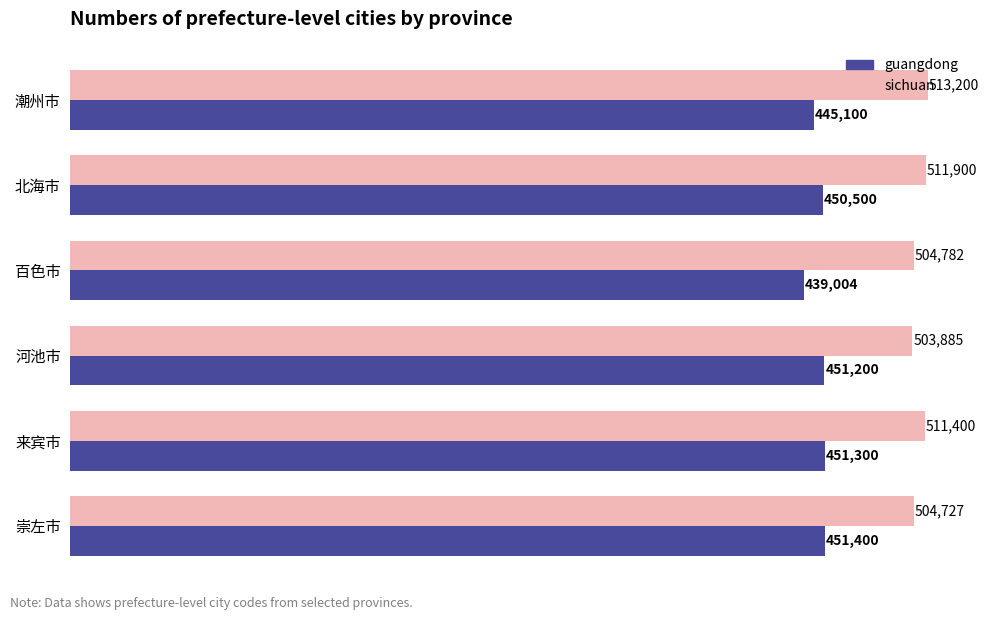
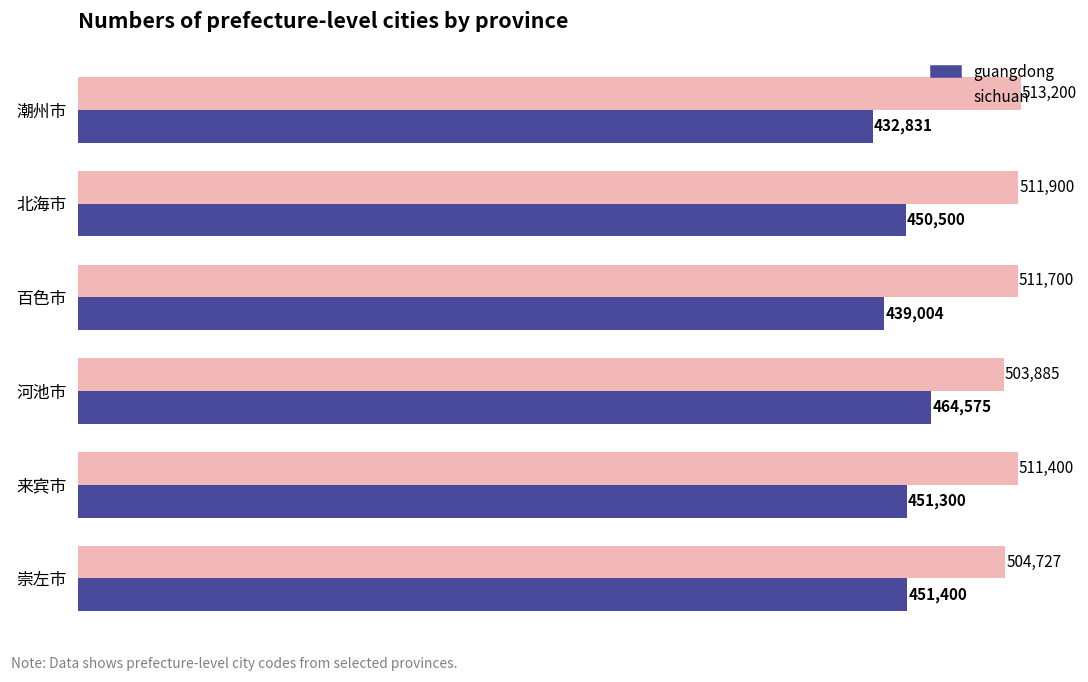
guangdong, 潮州市: 445,100 -> 432,831
sichuan, 百色市: 504,782 -> 511,700
guangdong, 河池市: 451,200 -> 464,575
